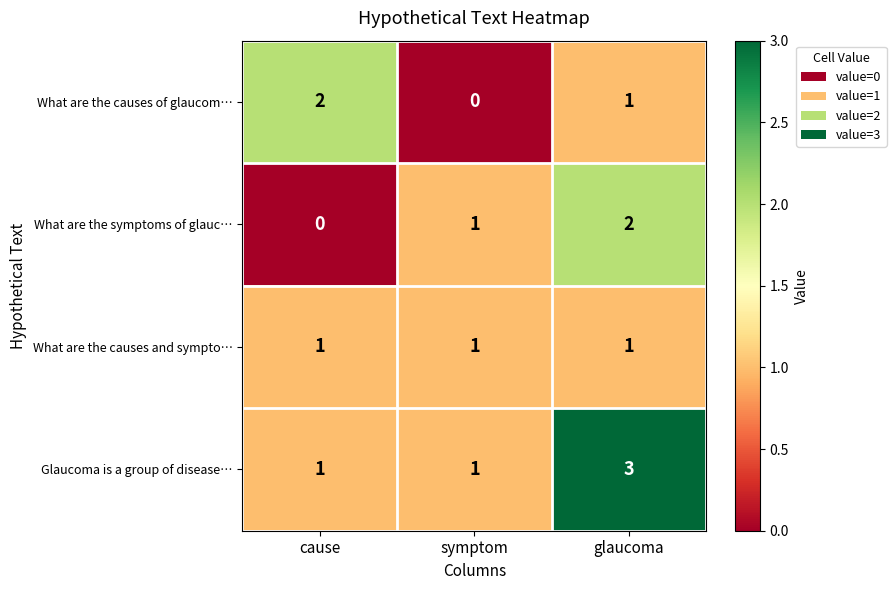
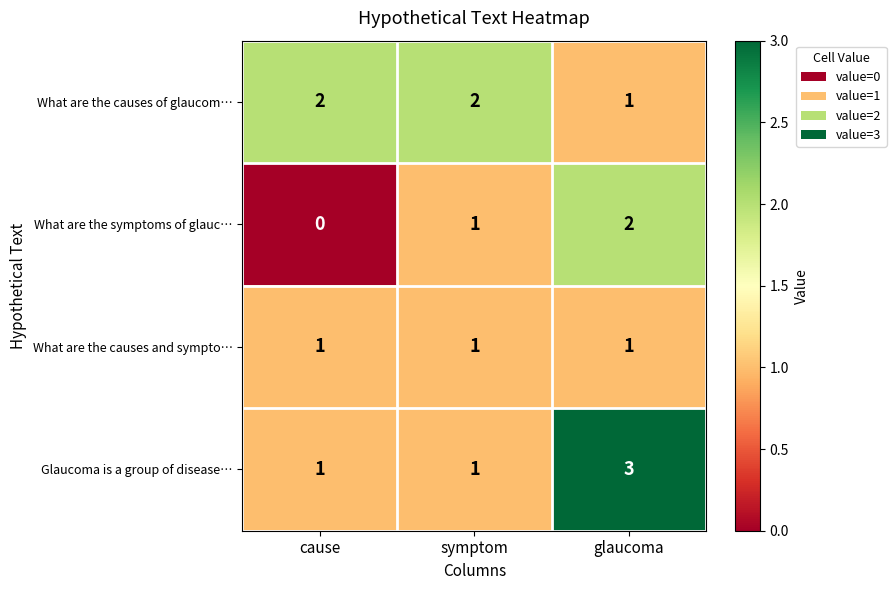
What are the causes of glaucom…, symptom: 0 -> 2
